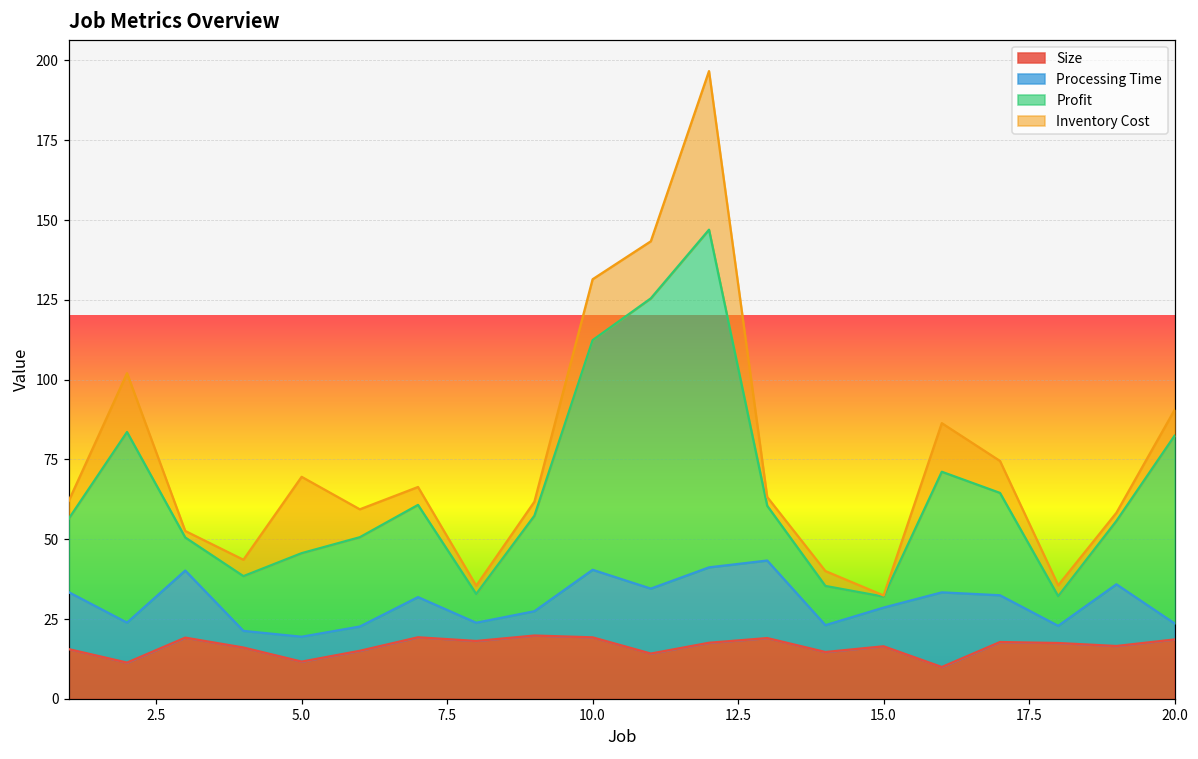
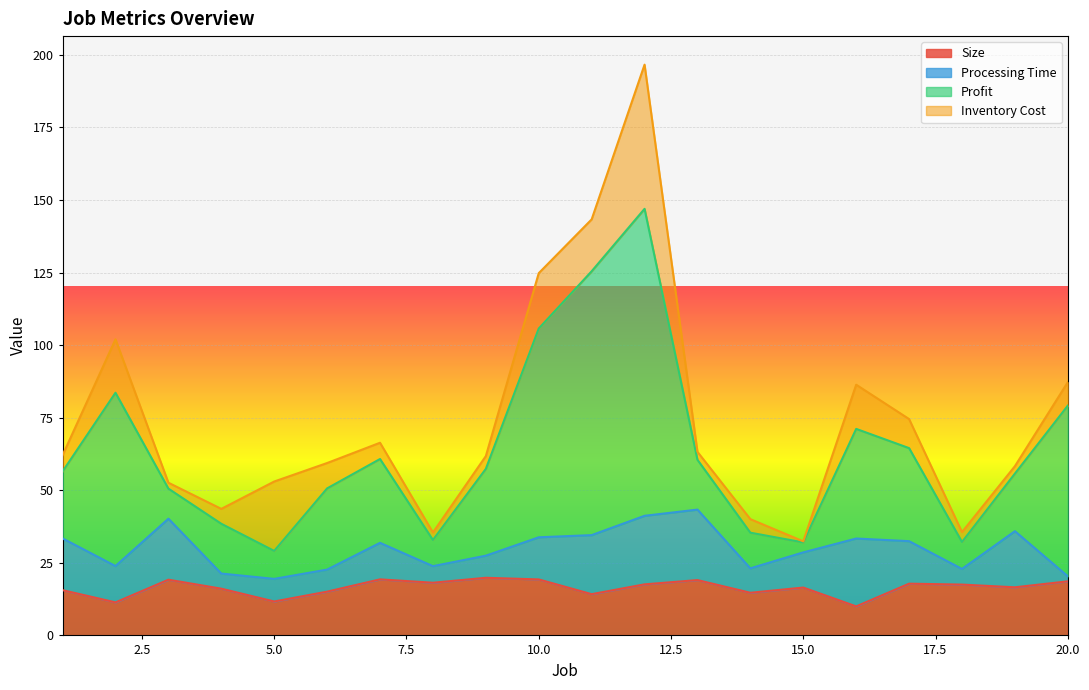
Profit, 5.0: 26 -> 10
Processing Time, 10.0: 21 -> 15
Processing Time, 20.0: 5 -> 2
